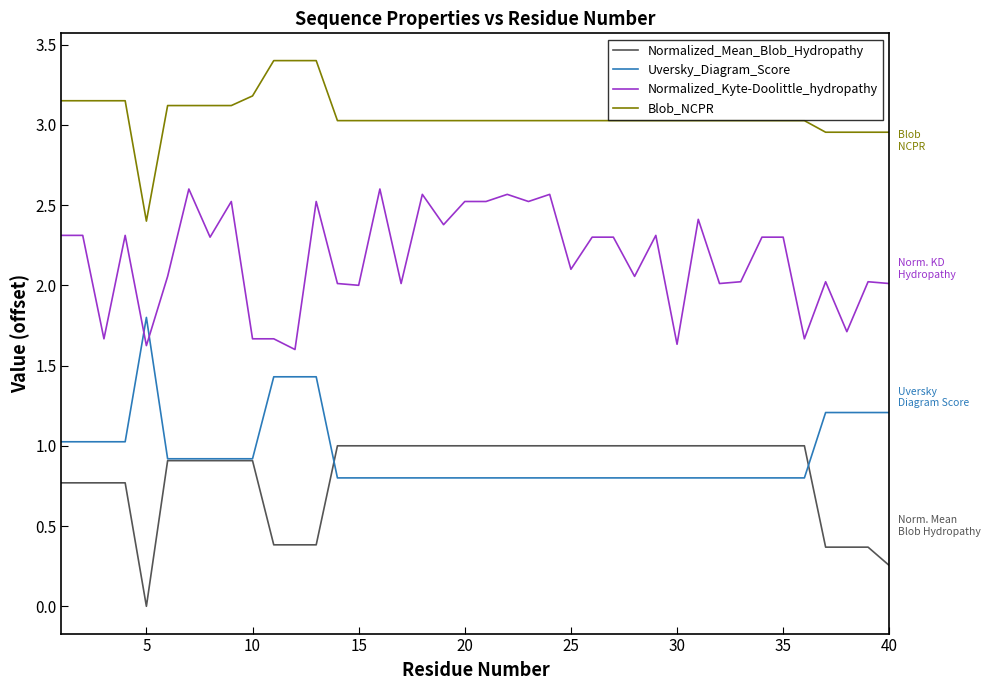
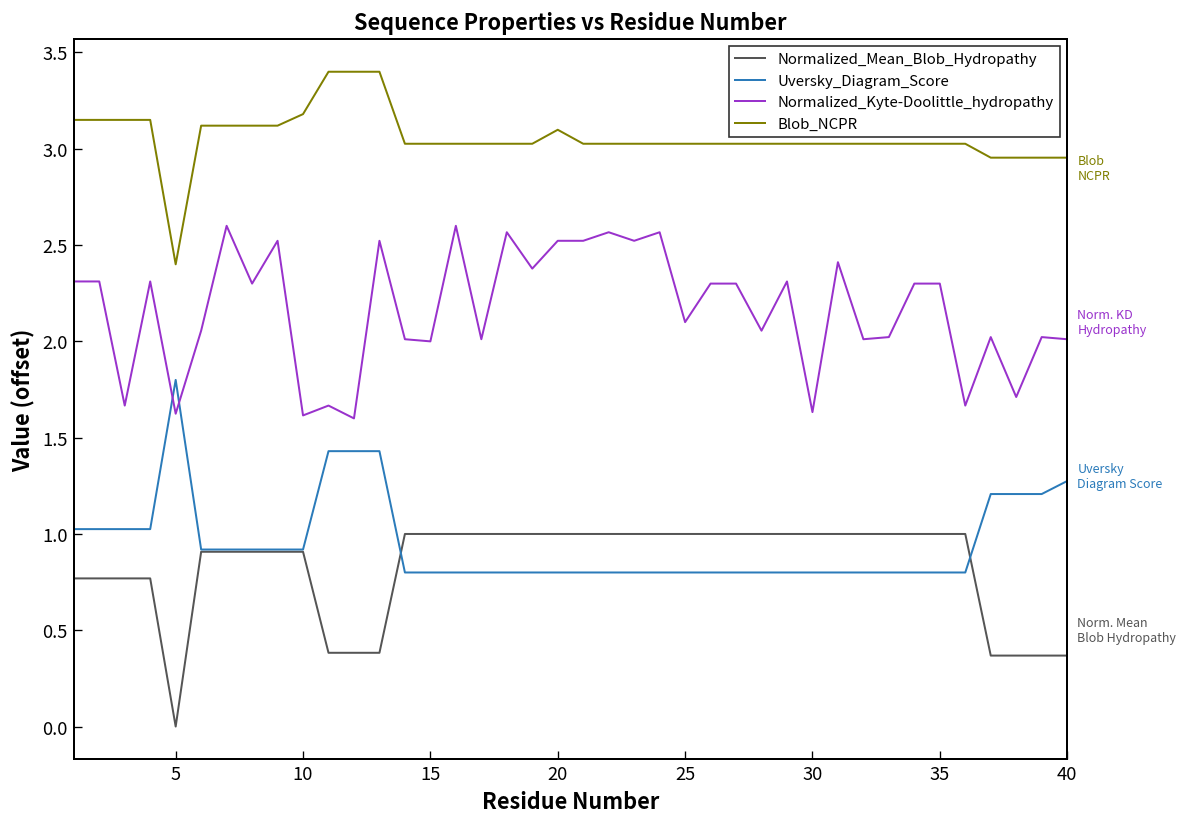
Normalized_Kyte-Doolittle_hydropathy, 10: 1.67 -> 1.62
Blob_NCPR, 20: 3.03 -> 3.10
Normalized_Mean_Blob_Hydropathy, 40: 0.25 -> 0.37
Uversky_Diagram_Score, 40: 1.21 -> 1.27
